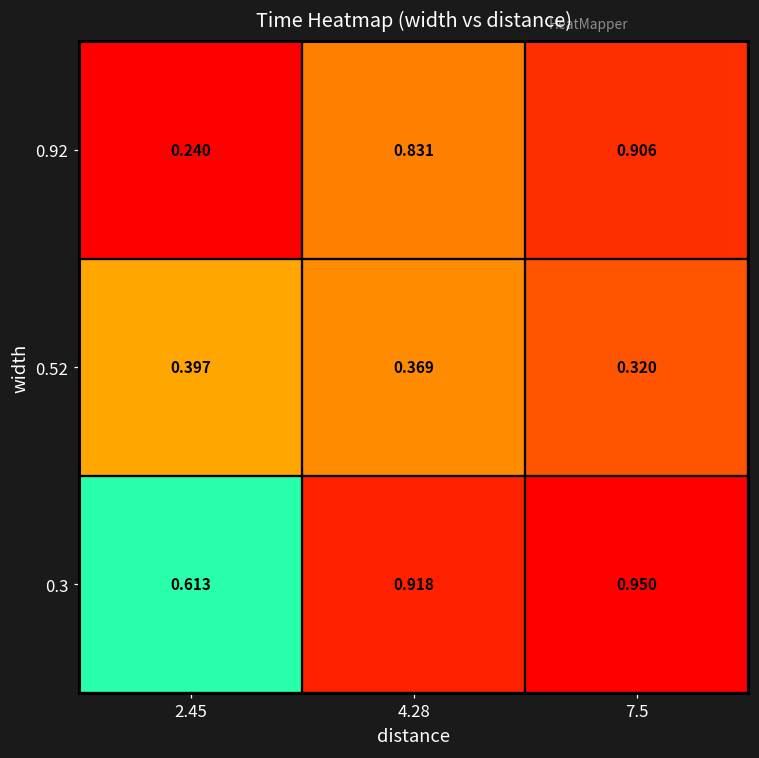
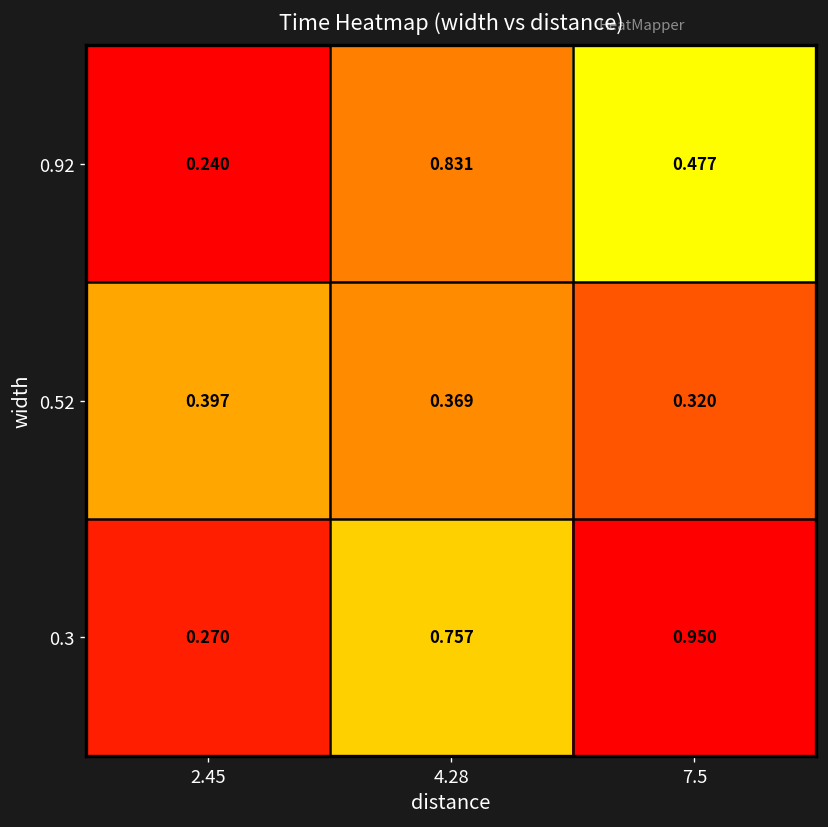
0.92, 7.5: 0.906 -> 0.477
0.3, 2.45: 0.613 -> 0.270
0.3, 4.28: 0.918 -> 0.757
